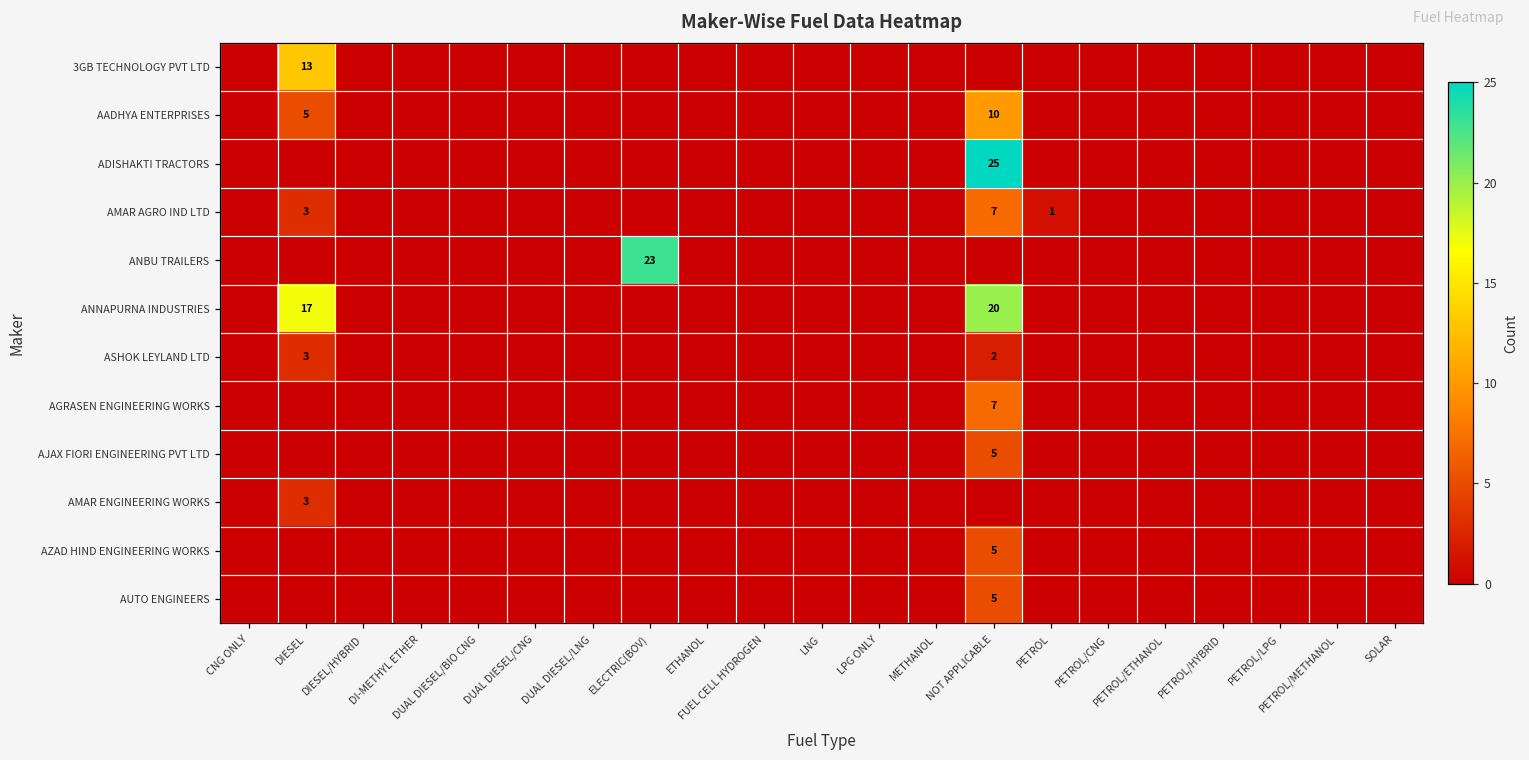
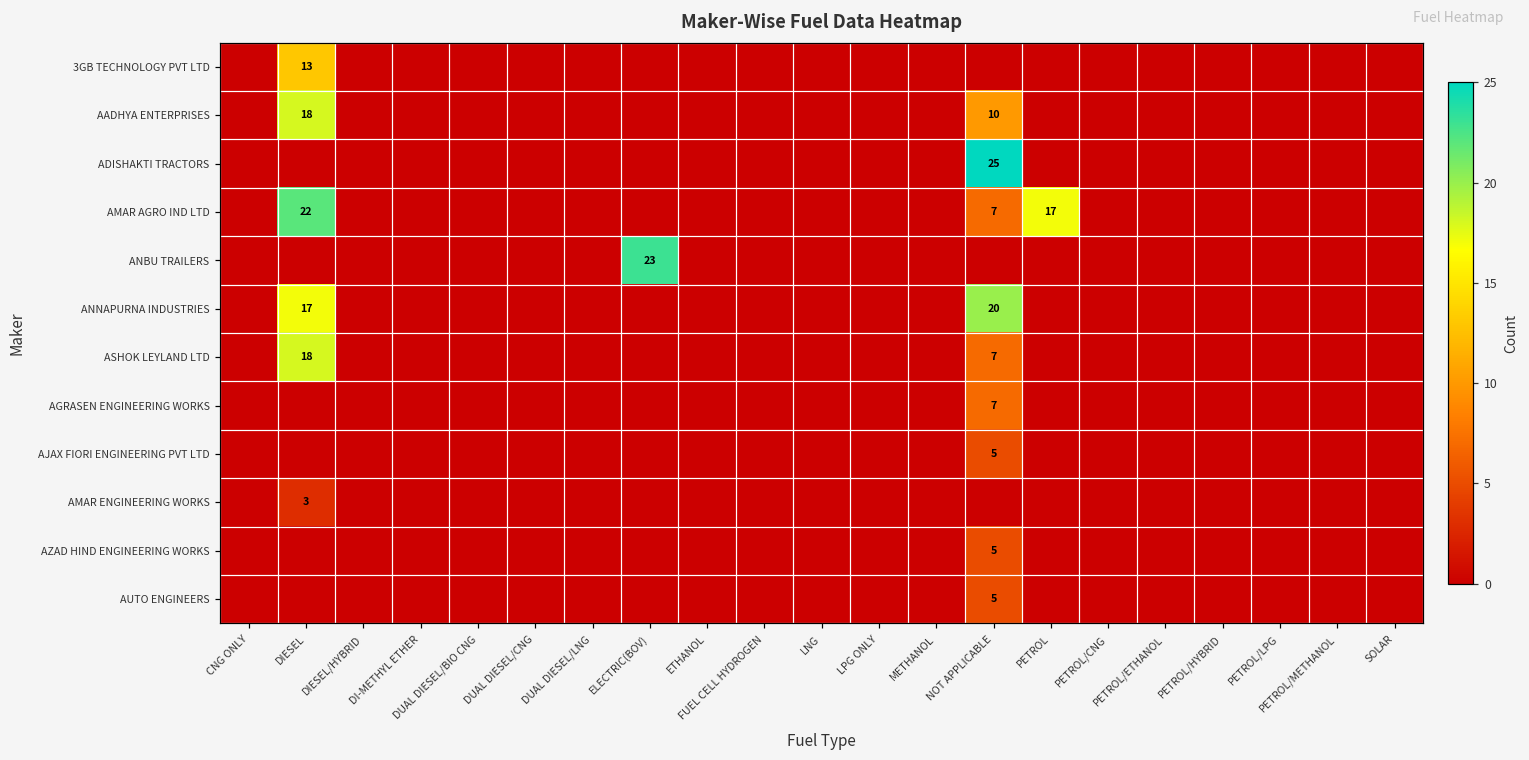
AADHYA ENTERPRISES, DIESEL: 5 -> 18
AMAR AGRO IND LTD, DIESEL: 3 -> 22
AMAR AGRO IND LTD, PETROL: 1 -> 17
ASHOK LEYLAND LTD, DIESEL: 3 -> 18
ASHOK LEYLAND LTD, NOT APPLICABLE: 2 -> 7
